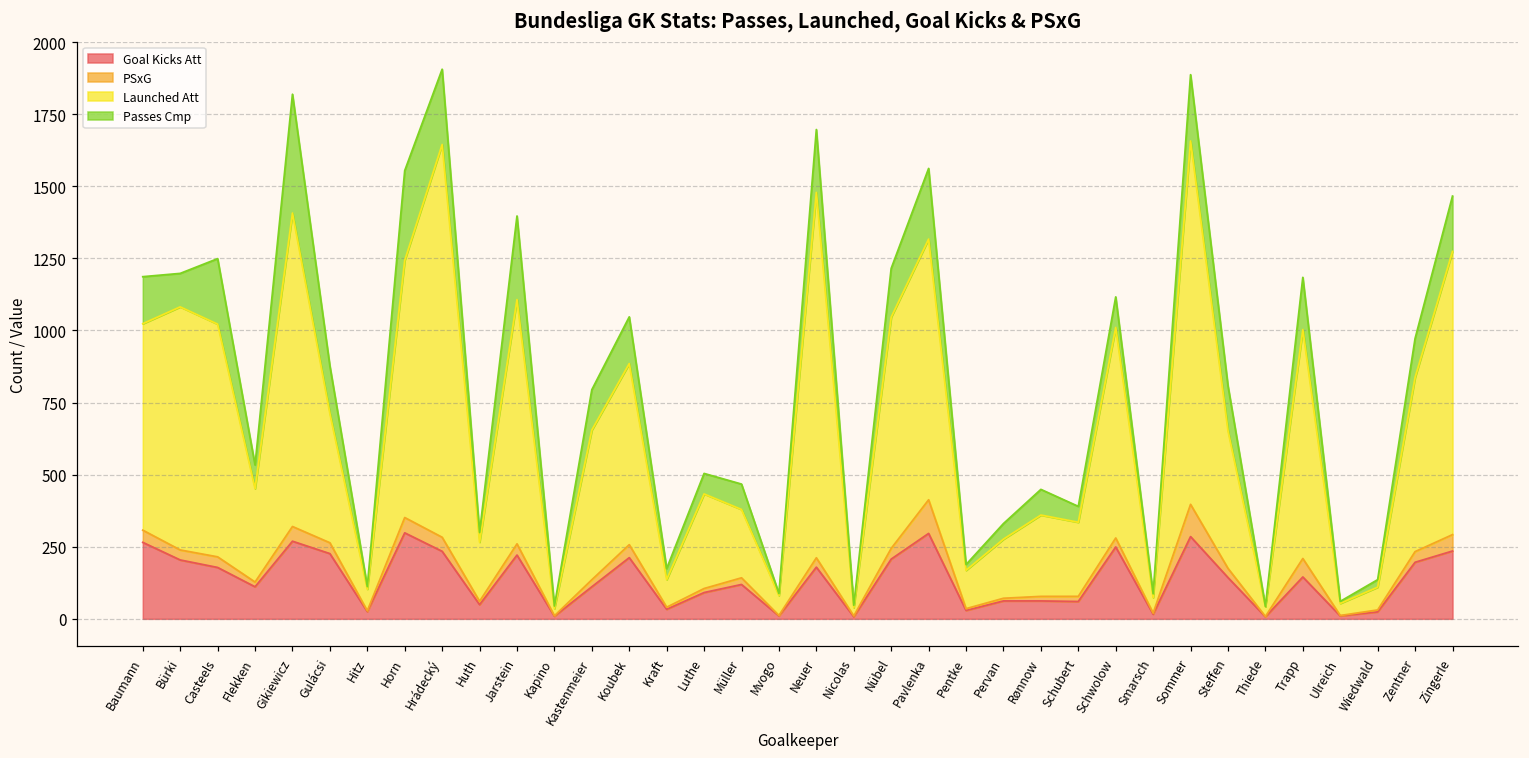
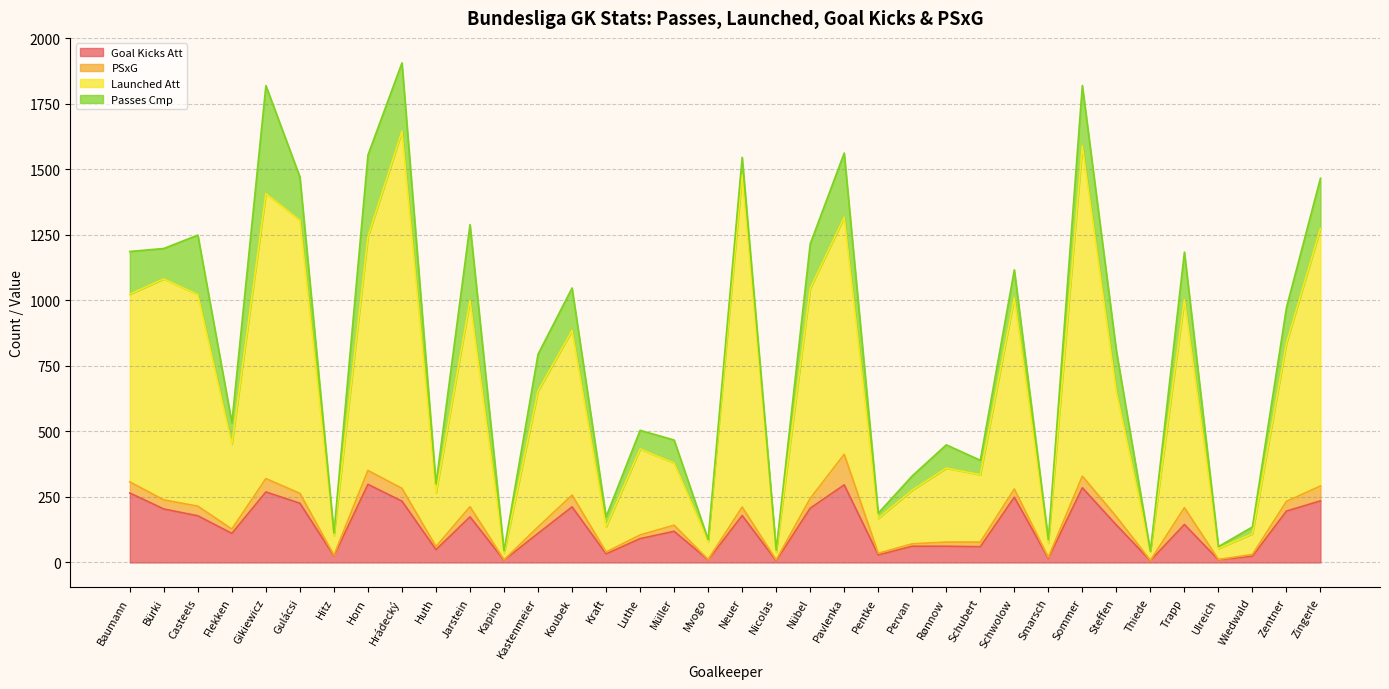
Launched Att, Gulácsi: 450 -> 1040
Goal Kicks Att, Jarstein: 220 -> 170
Launched Att, Jarstein: 850 -> 790
Passes Cmp, Neuer: 220 -> 70
PSxG, Sommer: 110 -> 40
